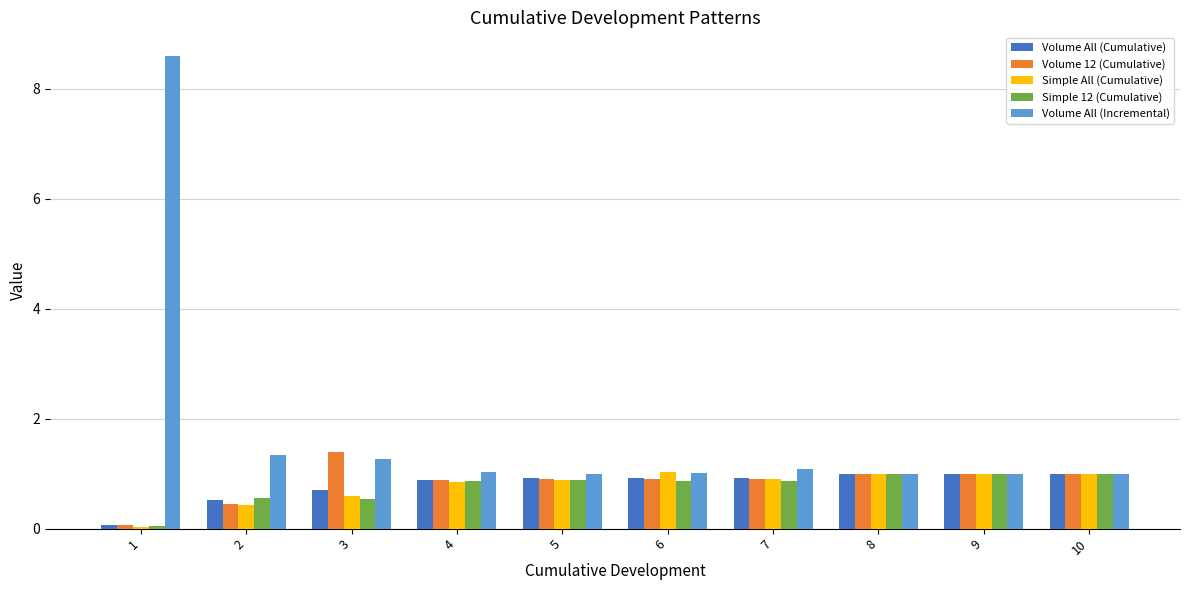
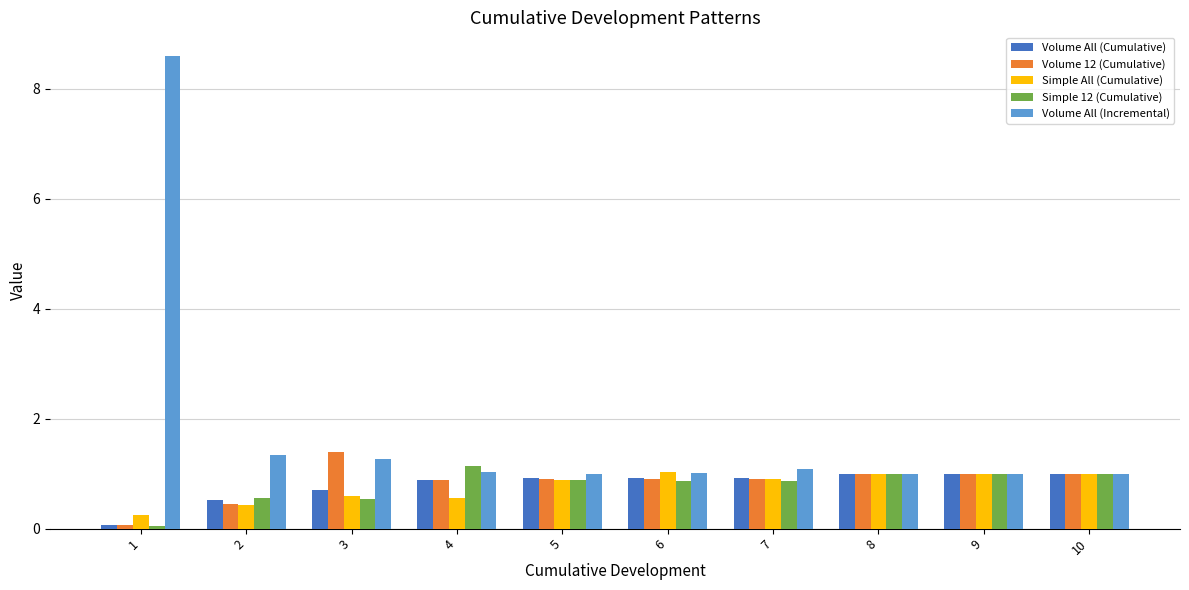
Simple All (Cumulative), 1: 0.0 -> 0.2
Simple All (Cumulative), 4: 0.8 -> 0.6
Simple 12 (Cumulative), 4: 0.9 -> 1.1
